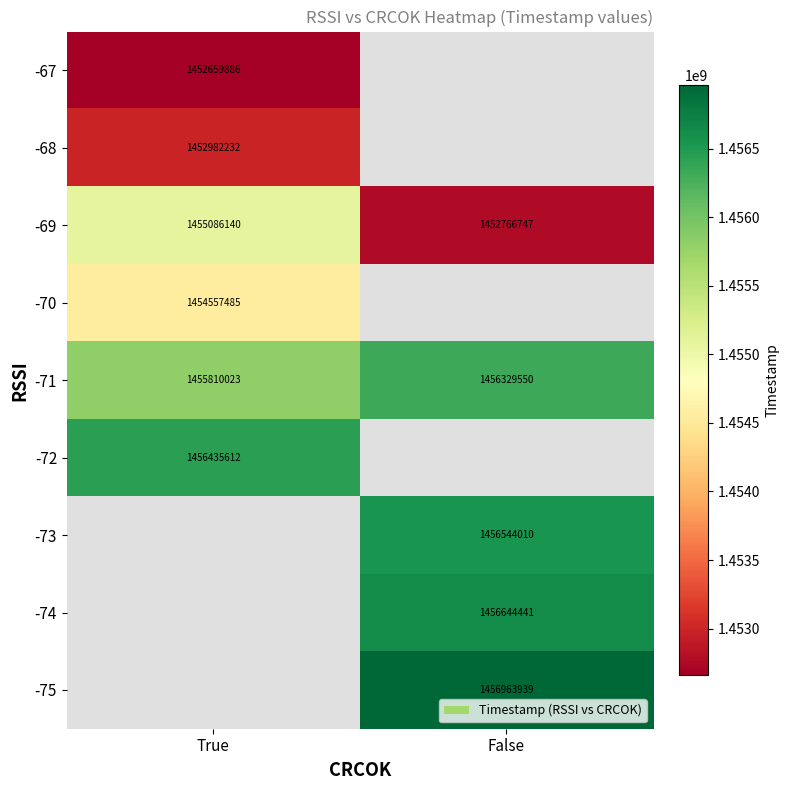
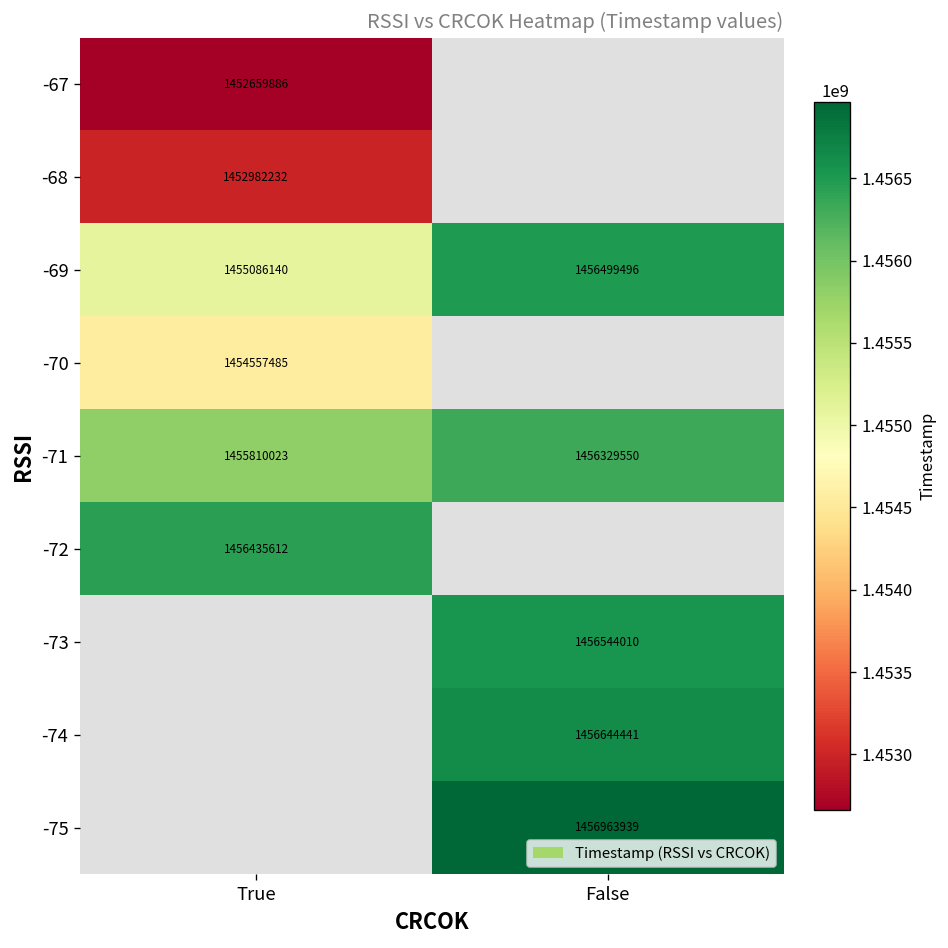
-69, False: 1452766747 -> 1456499496
